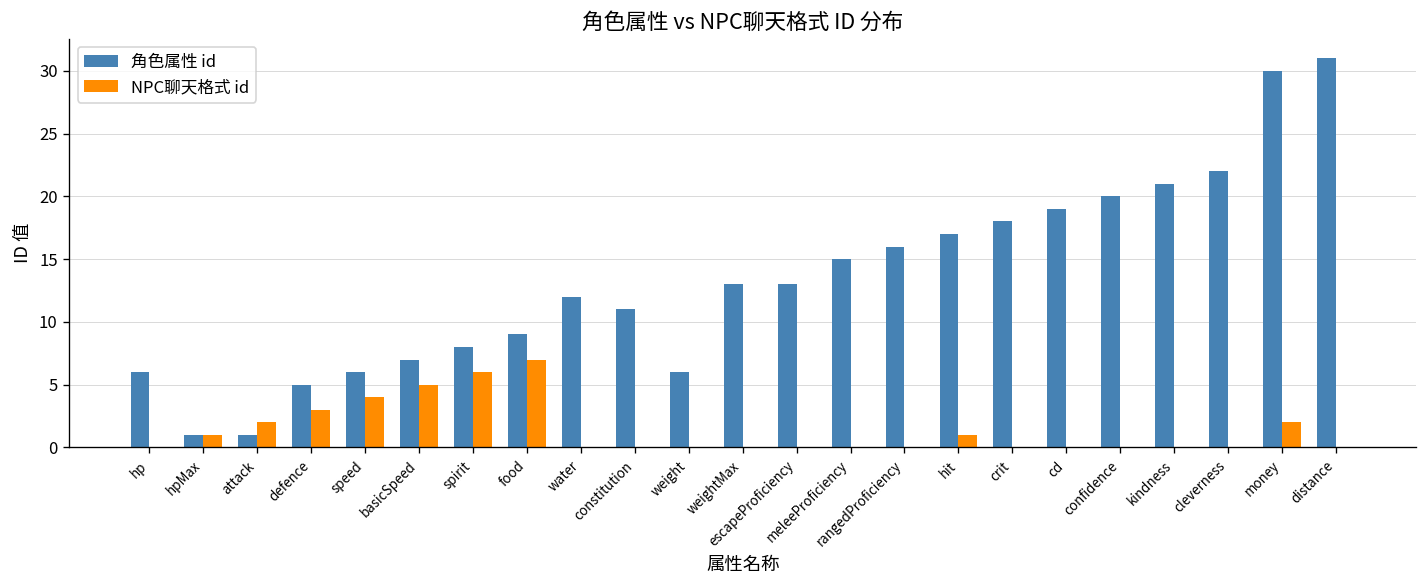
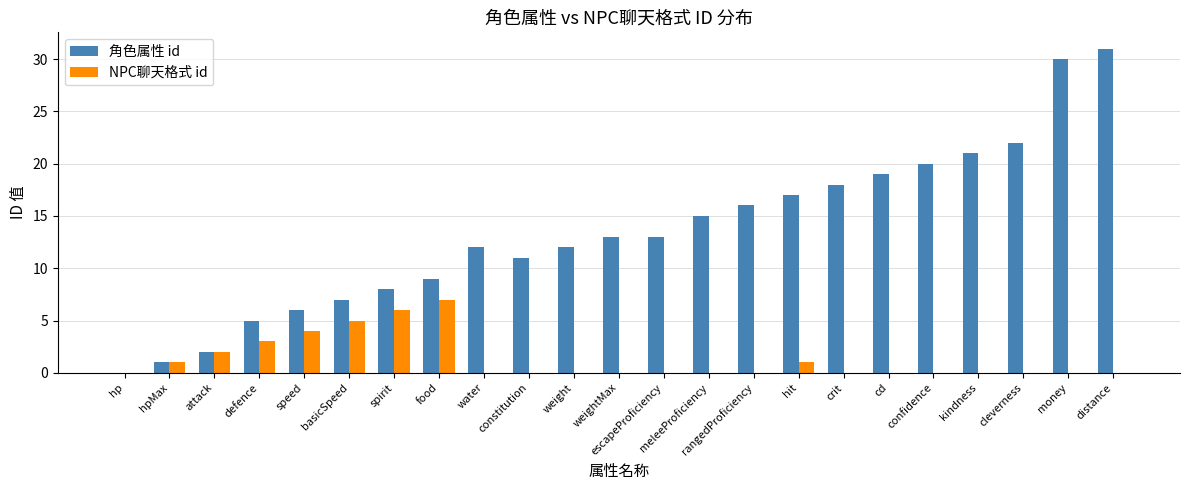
角色属性 id, hp: 6 -> 0
角色属性 id, attack: 1 -> 2
角色属性 id, weight: 6 -> 12
NPC聊天格式 id, money: 2 -> 0
